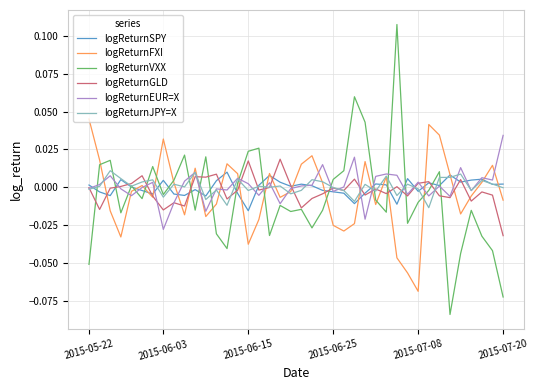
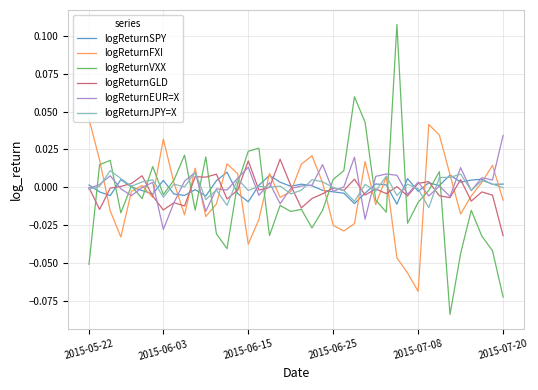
logReturnSPY, 2015-06-15: -0.015 -> -0.010
logReturnEUR=X, 2015-06-15: 0.002 -> 0.013
